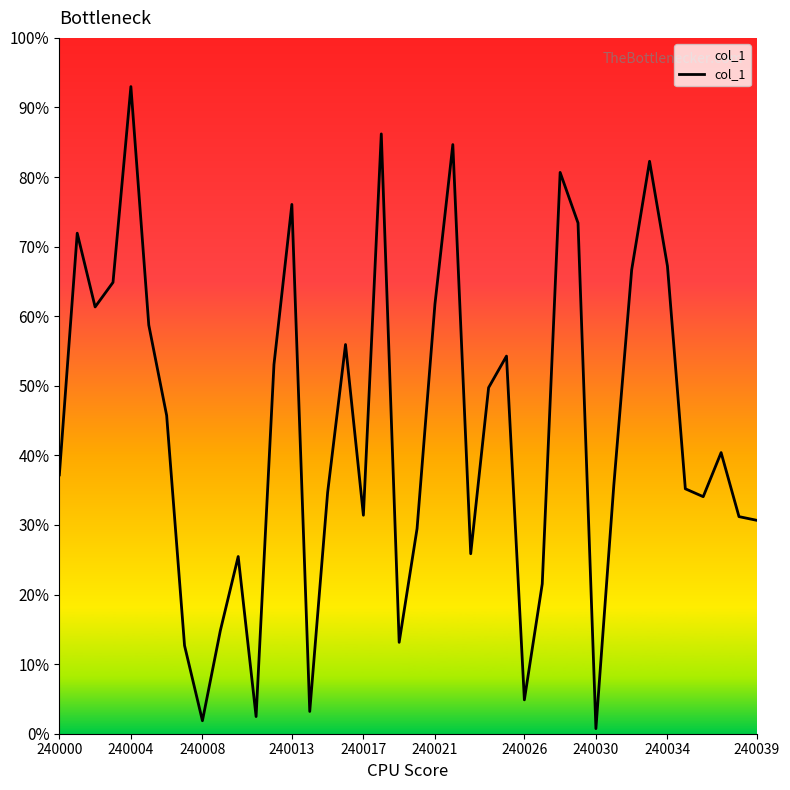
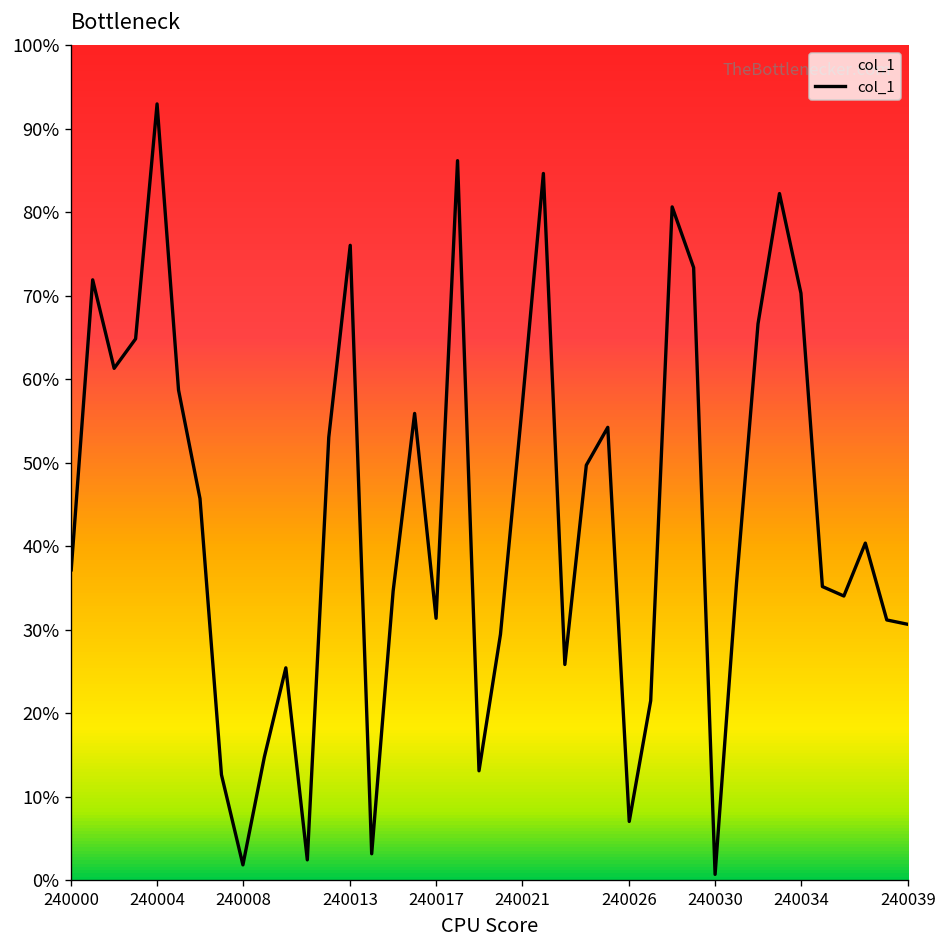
240021: 62% -> 56%
240026: 5% -> 7%
240034: 67% -> 70%
